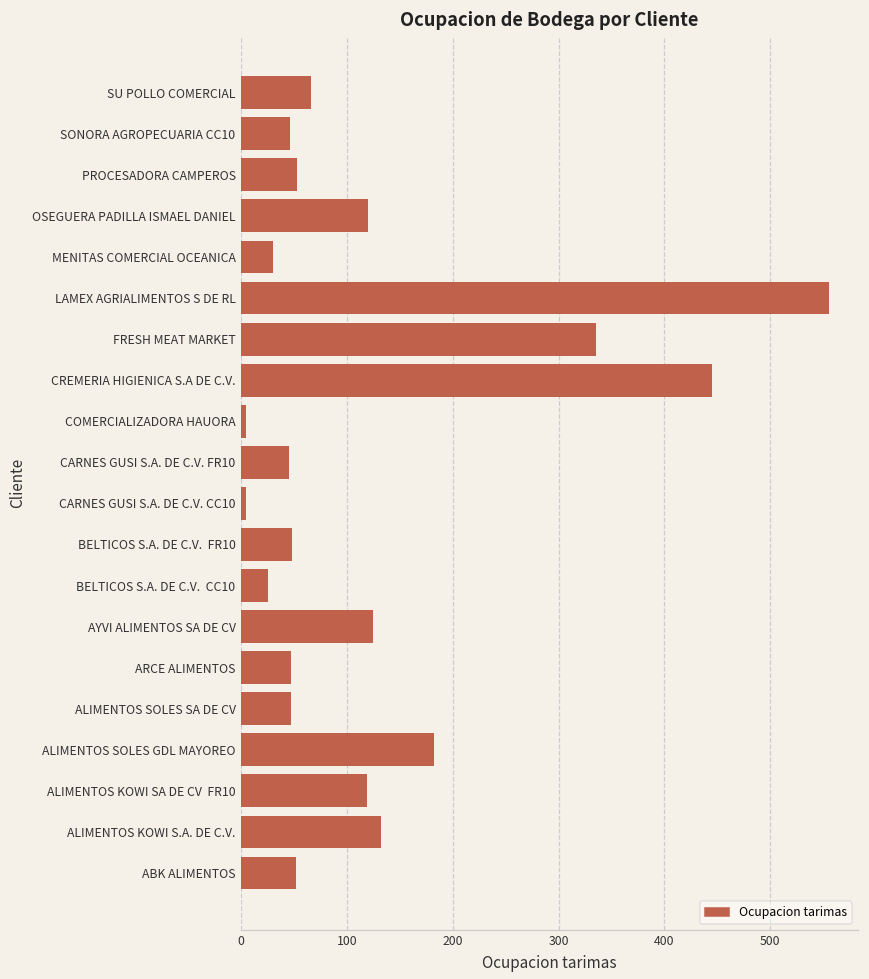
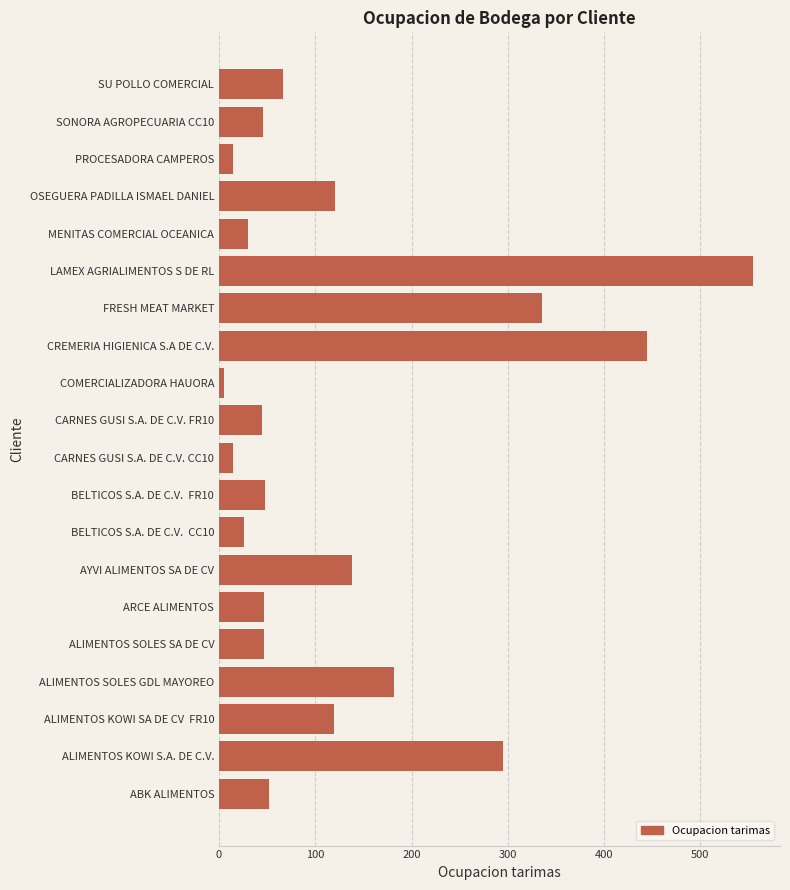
PROCESADORA CAMPEROS: 50 -> 10
CARNES GUSI S.A. DE C.V. CC10: 10 -> 20
AYVI ALIMENTOS SA DE CV: 130 -> 140
ALIMENTOS KOWI S.A. DE C.V.: 130 -> 300
